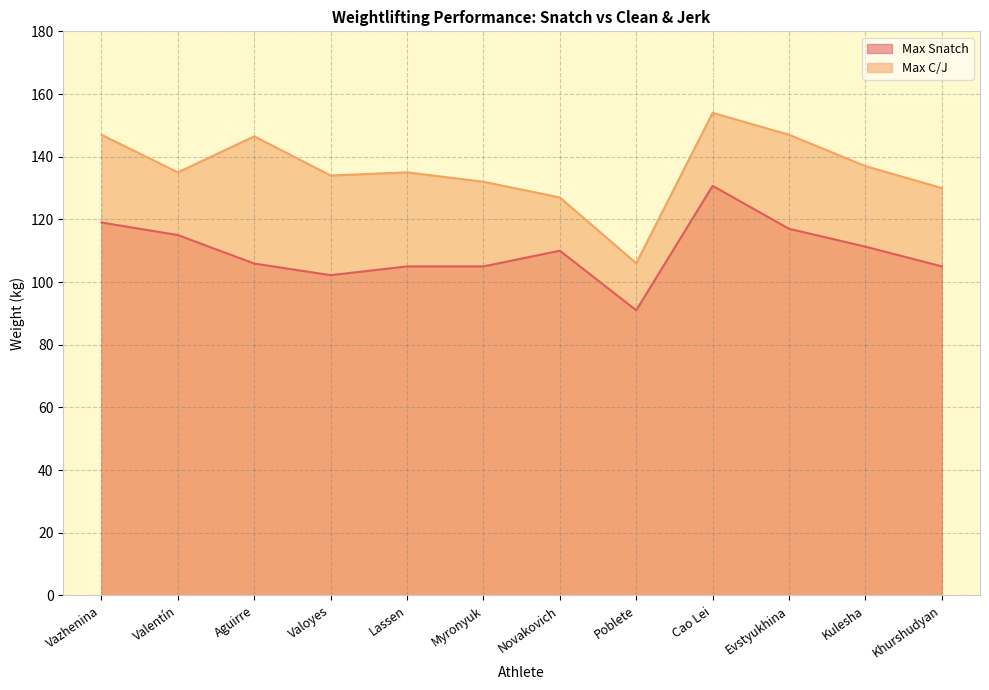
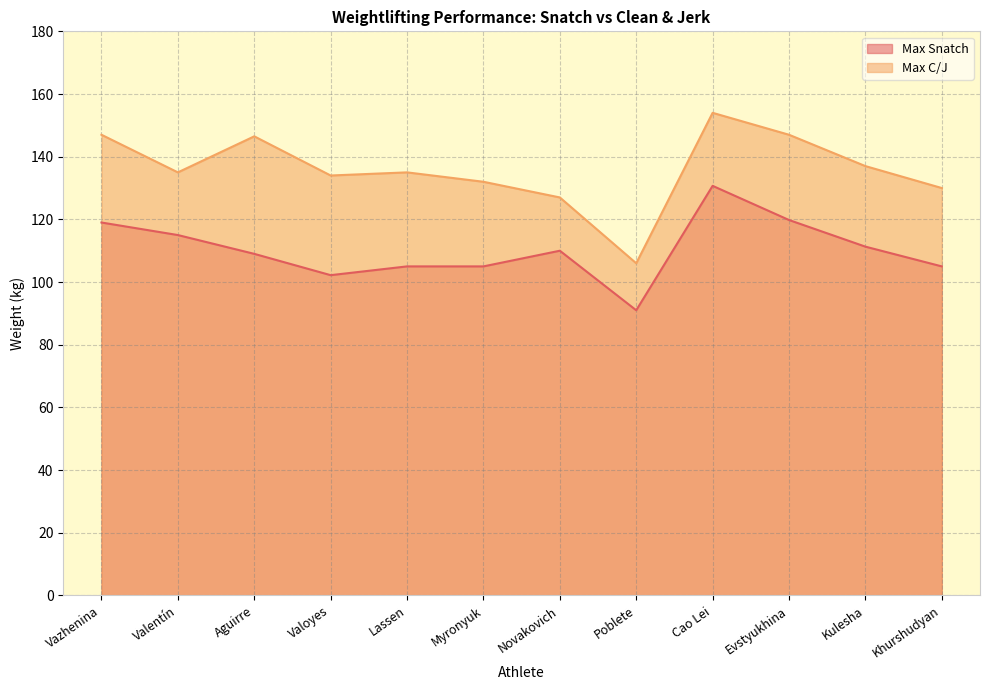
Max Snatch, Aguirre: 106 -> 109
Max Snatch, Evstyukhina: 117 -> 120
